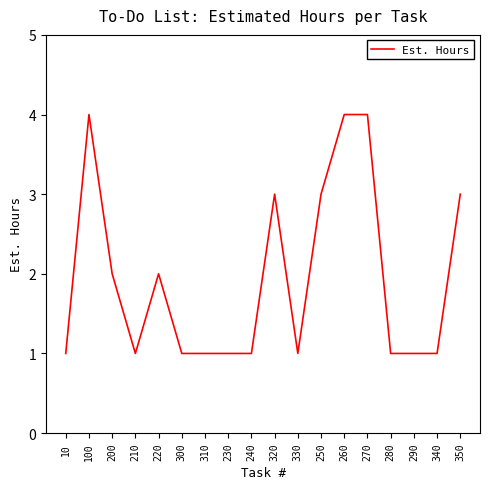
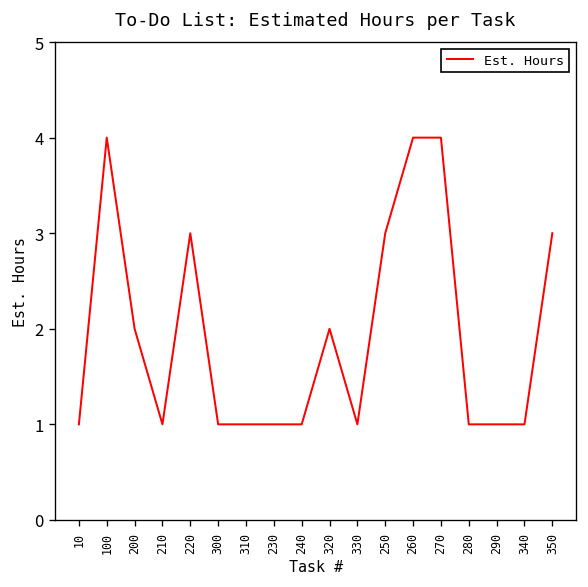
220: 2 -> 3
320: 3 -> 2
